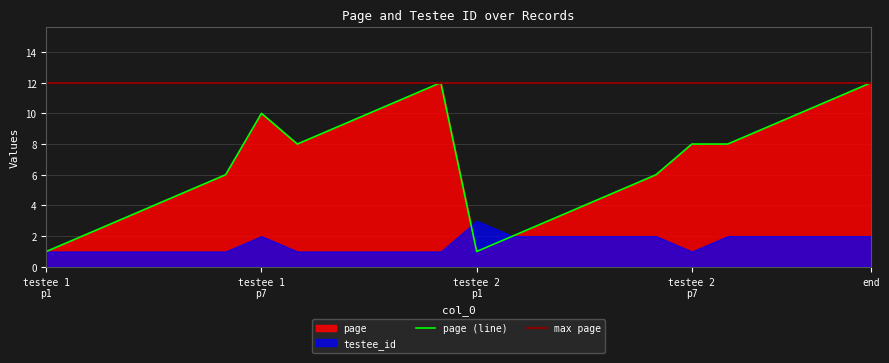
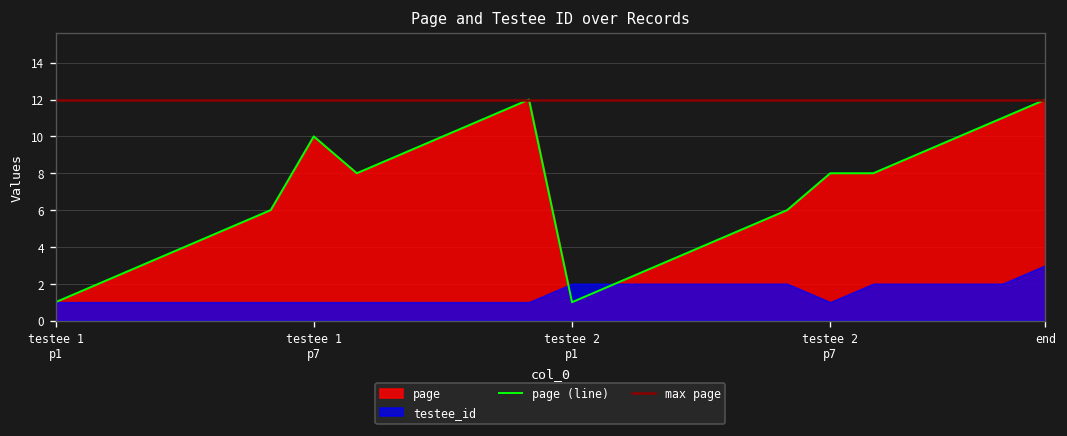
testee_id, testee 1 p7: 2 -> 1
testee_id, testee 2 p1: 3 -> 2
testee_id, end: 2 -> 3
